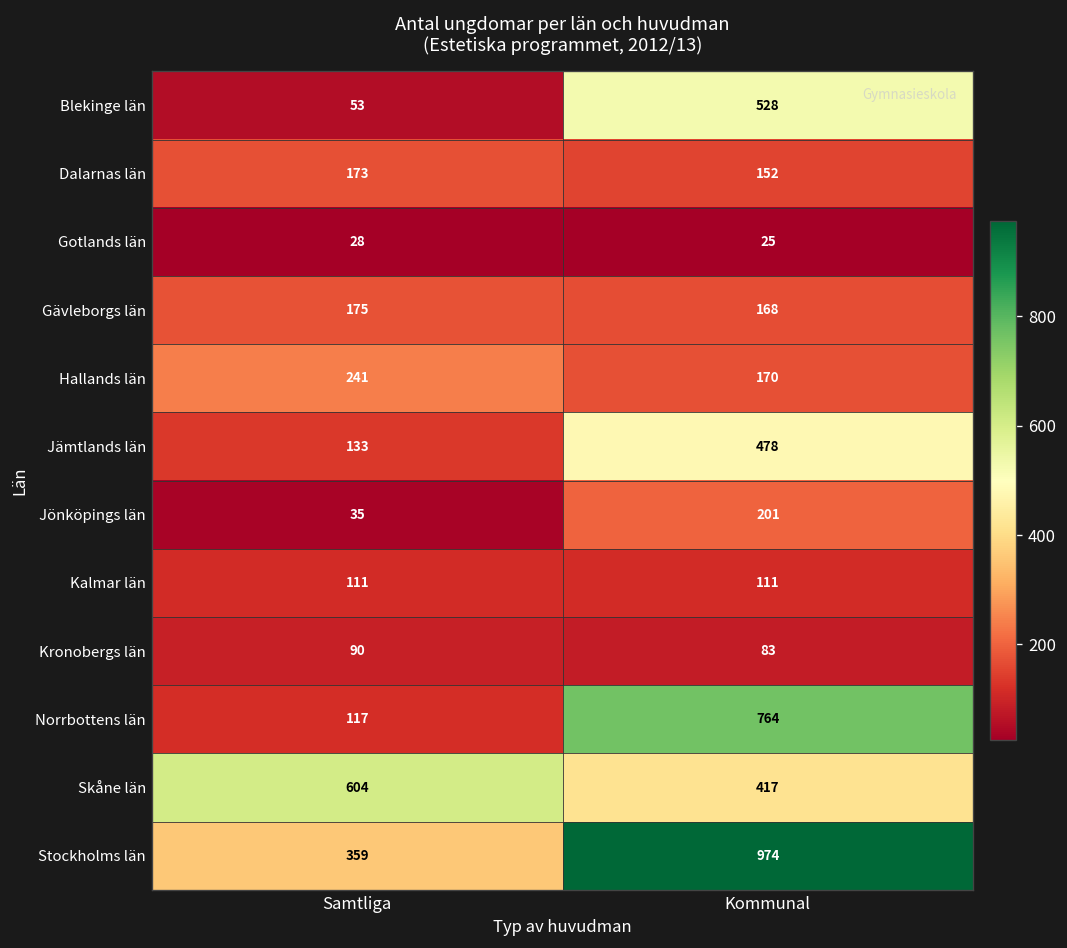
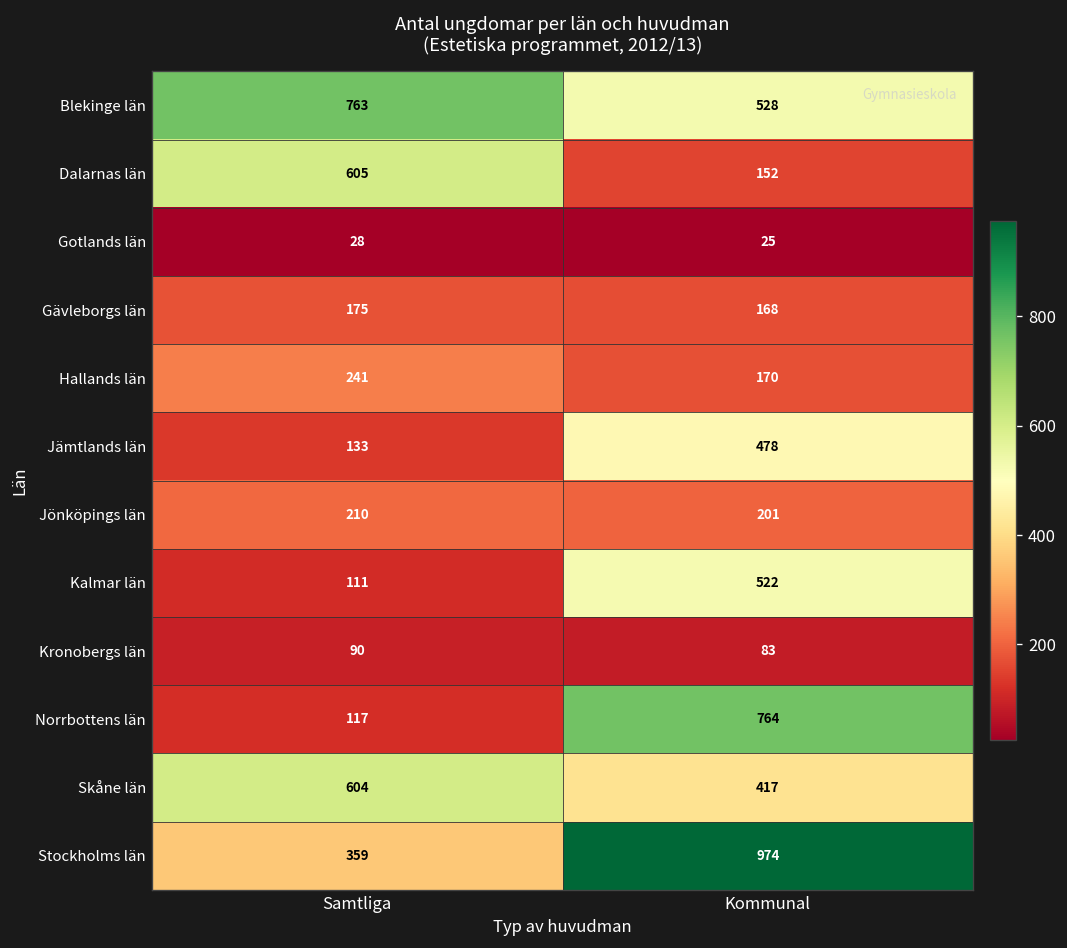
Blekinge län, Samtliga: 53 -> 763
Dalarnas län, Samtliga: 173 -> 605
Jönköpings län, Samtliga: 35 -> 210
Kalmar län, Kommunal: 111 -> 522
